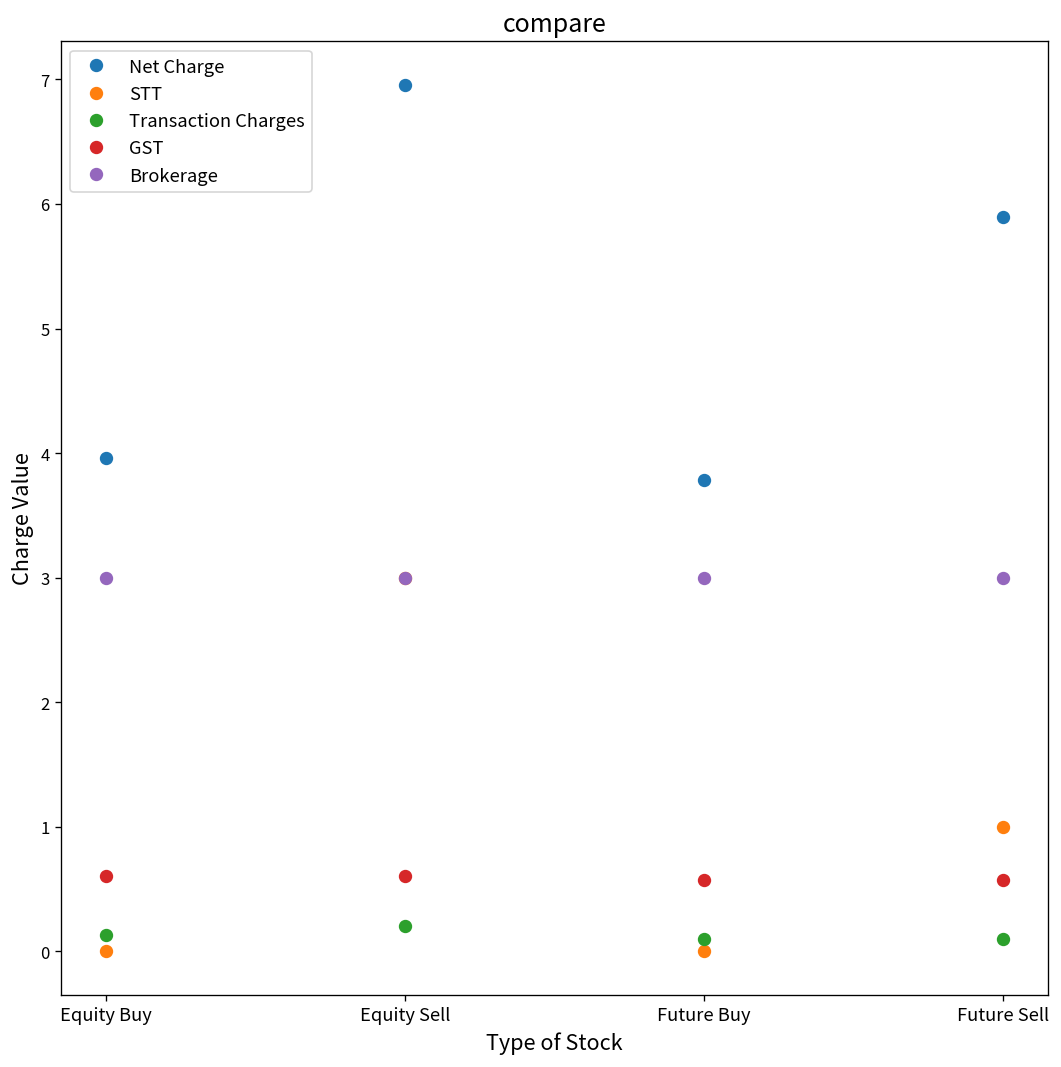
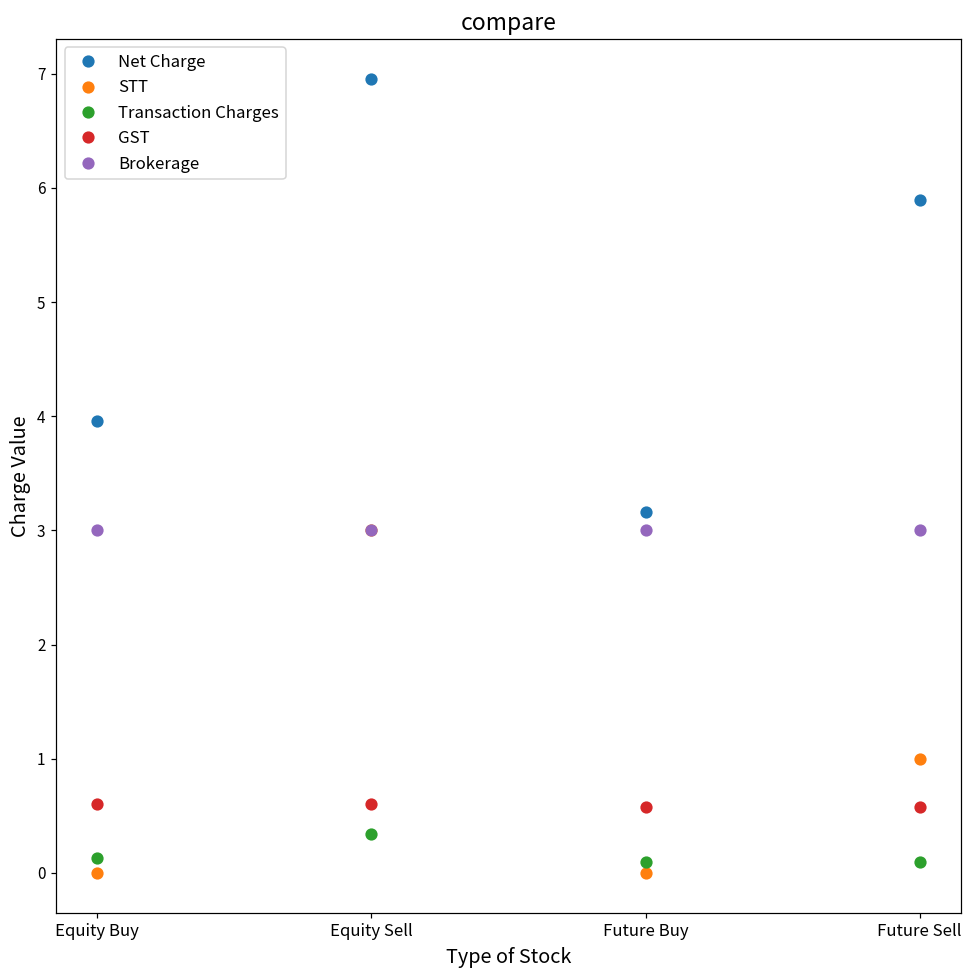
Transaction Charges, Equity Sell: 0.20 -> 0.35
Net Charge, Future Buy: 3.79 -> 3.16
